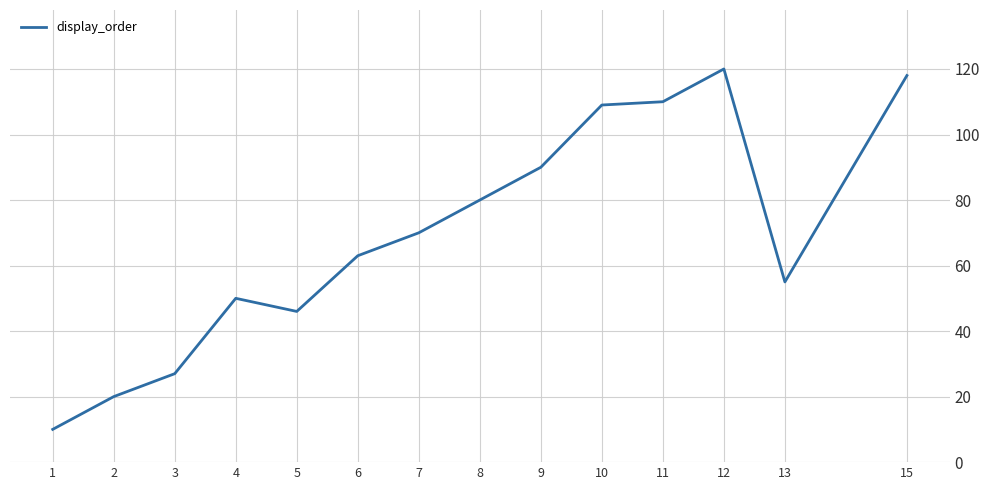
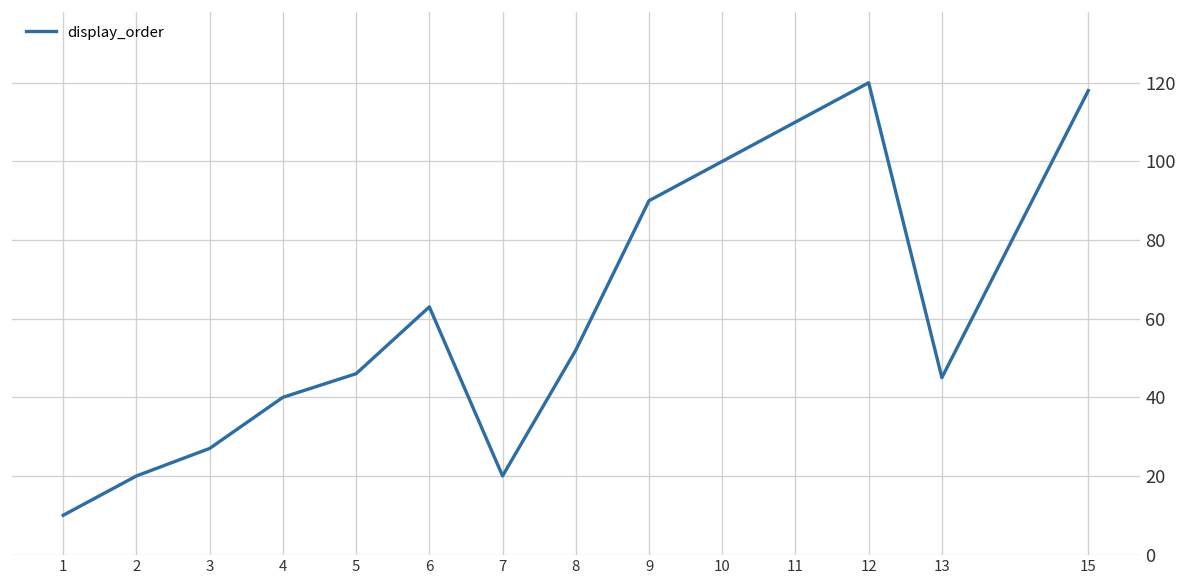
4: 50 -> 40
7: 70 -> 20
8: 80 -> 52
10: 109 -> 100
13: 55 -> 45
